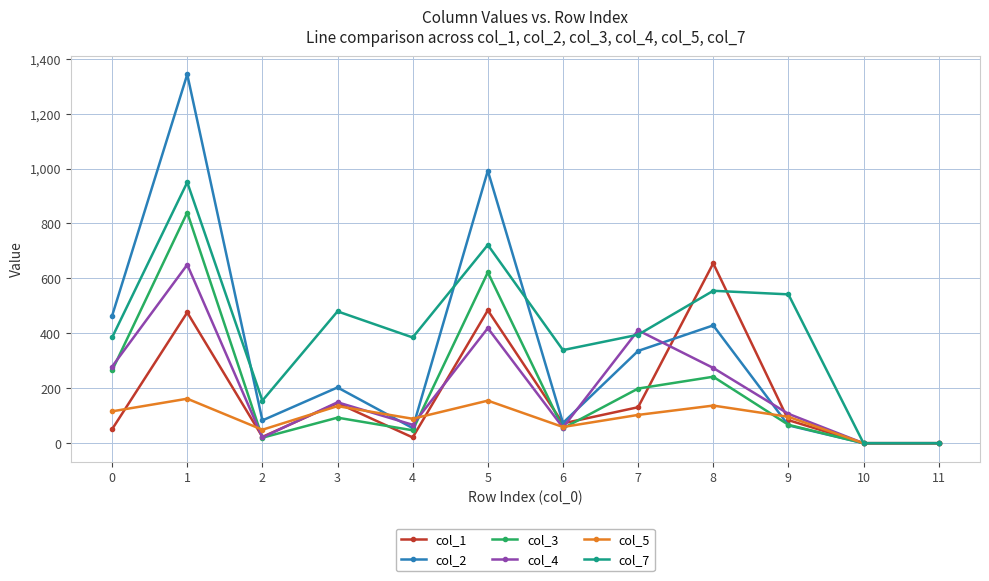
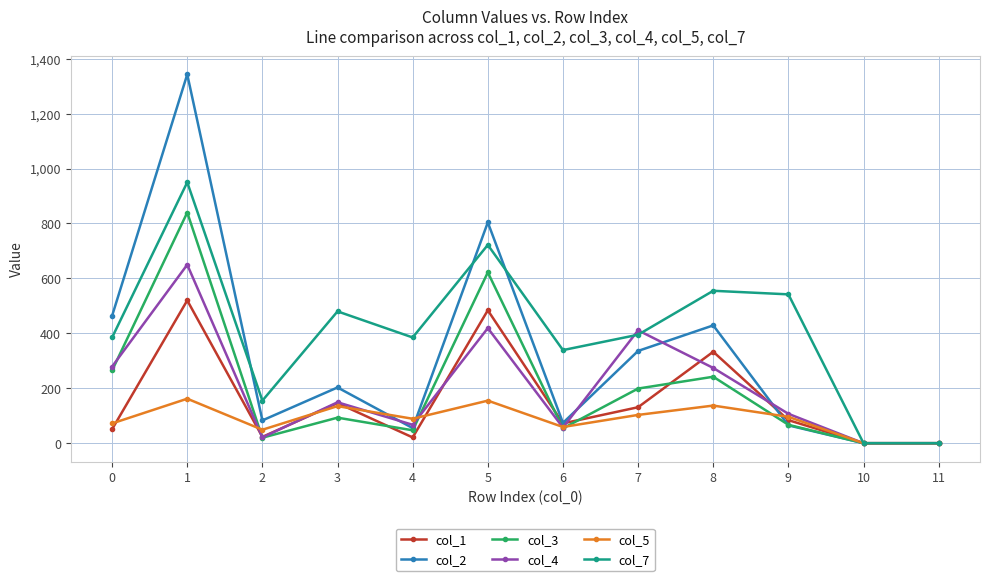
col_5, 0: 120 -> 70
col_1, 1: 480 -> 520
col_2, 5: 990 -> 800
col_1, 8: 660 -> 330
